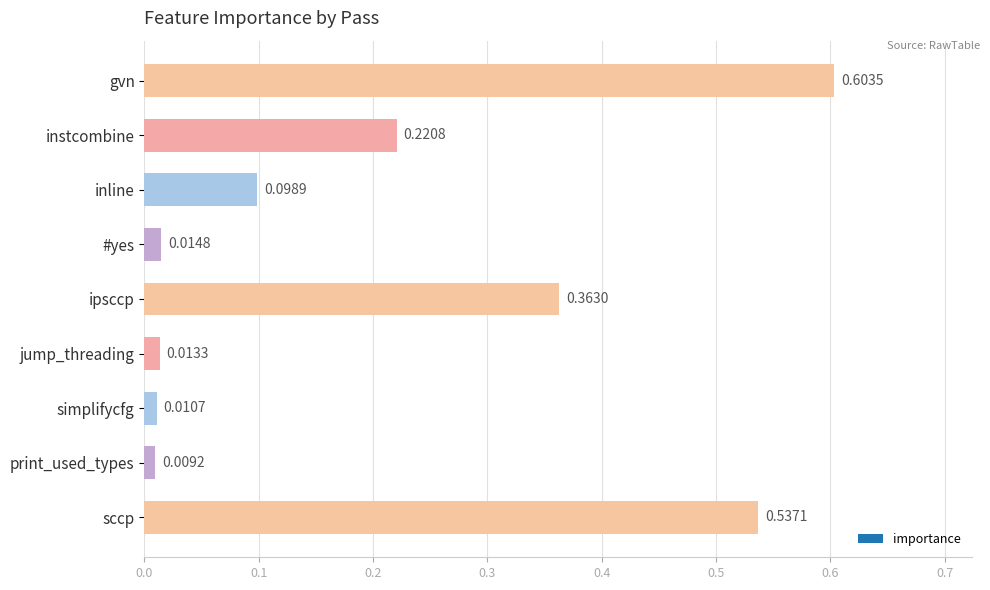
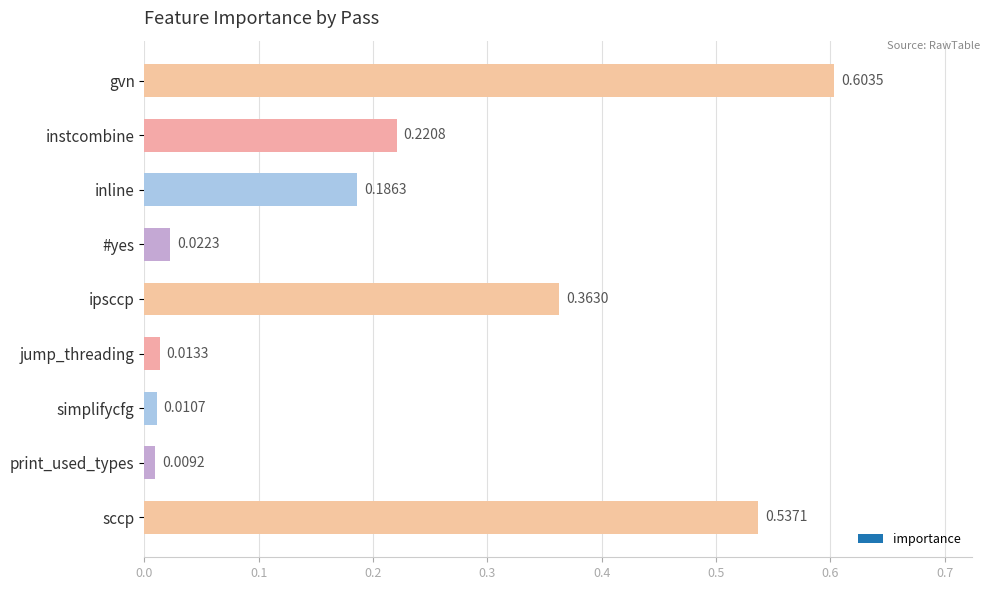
inline: 0.0989 -> 0.1863
#yes: 0.0148 -> 0.0223
